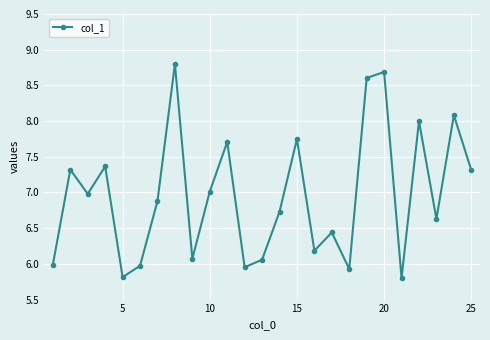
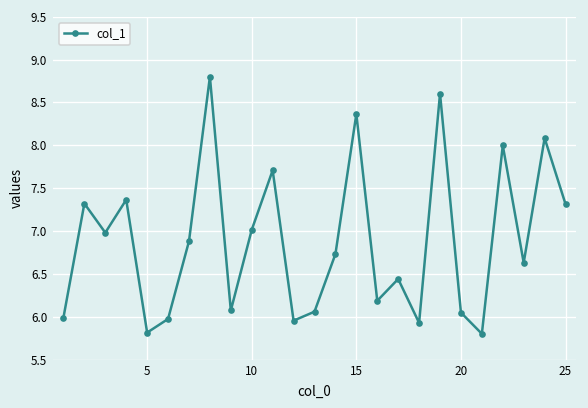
15: 7.7 -> 8.4
20: 8.7 -> 6.0
